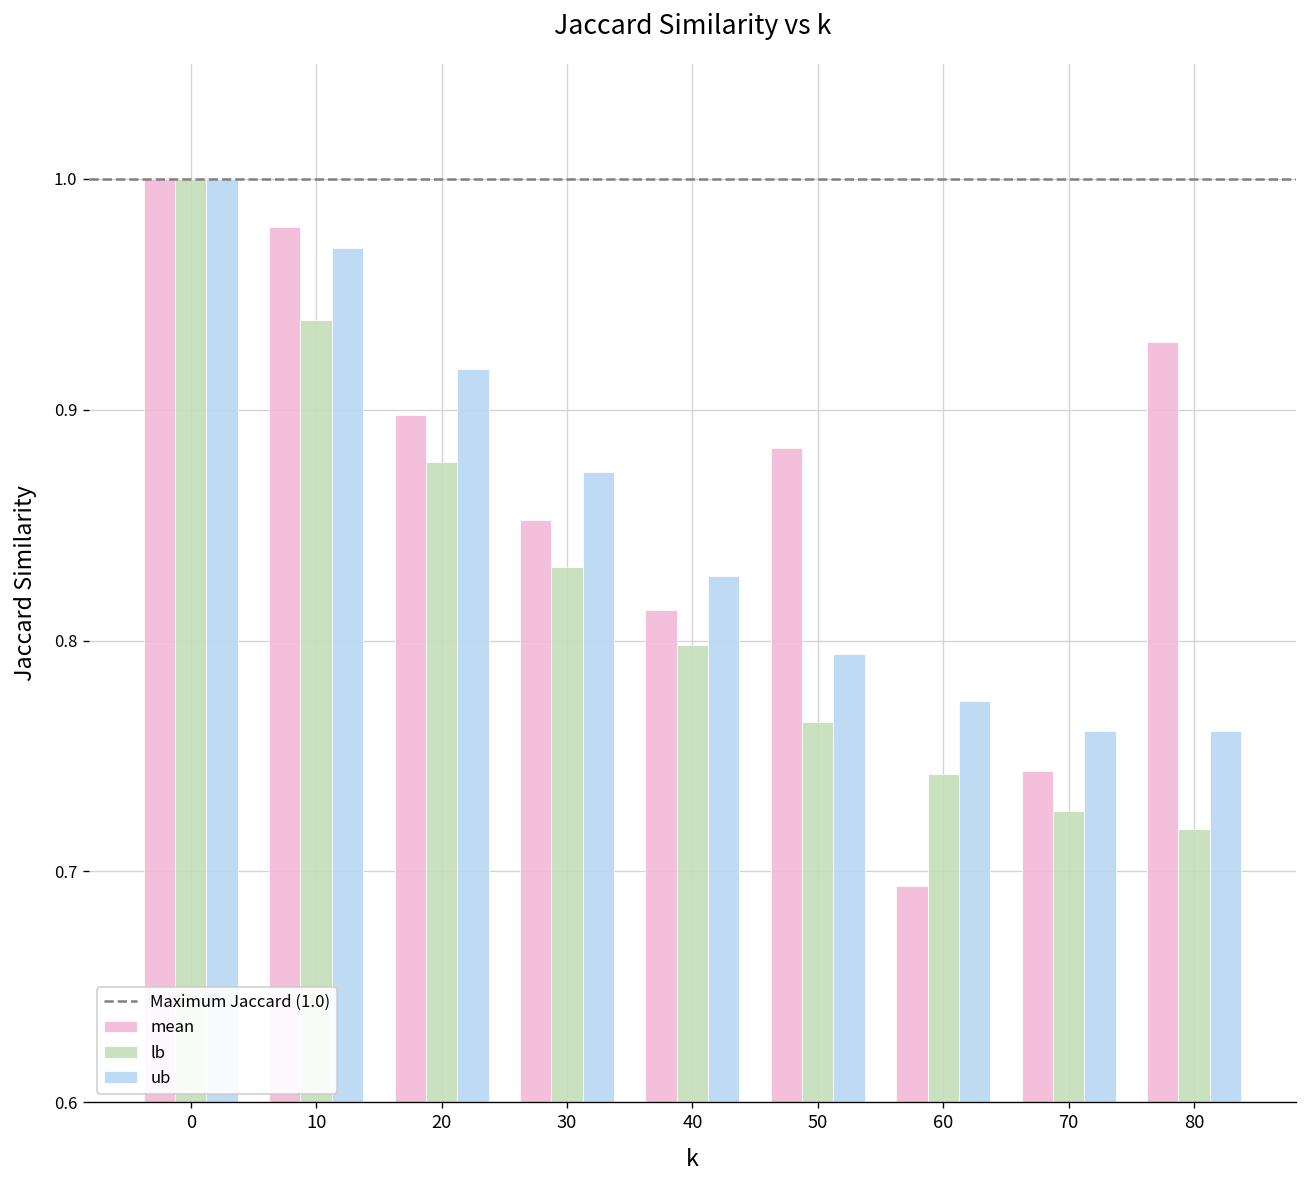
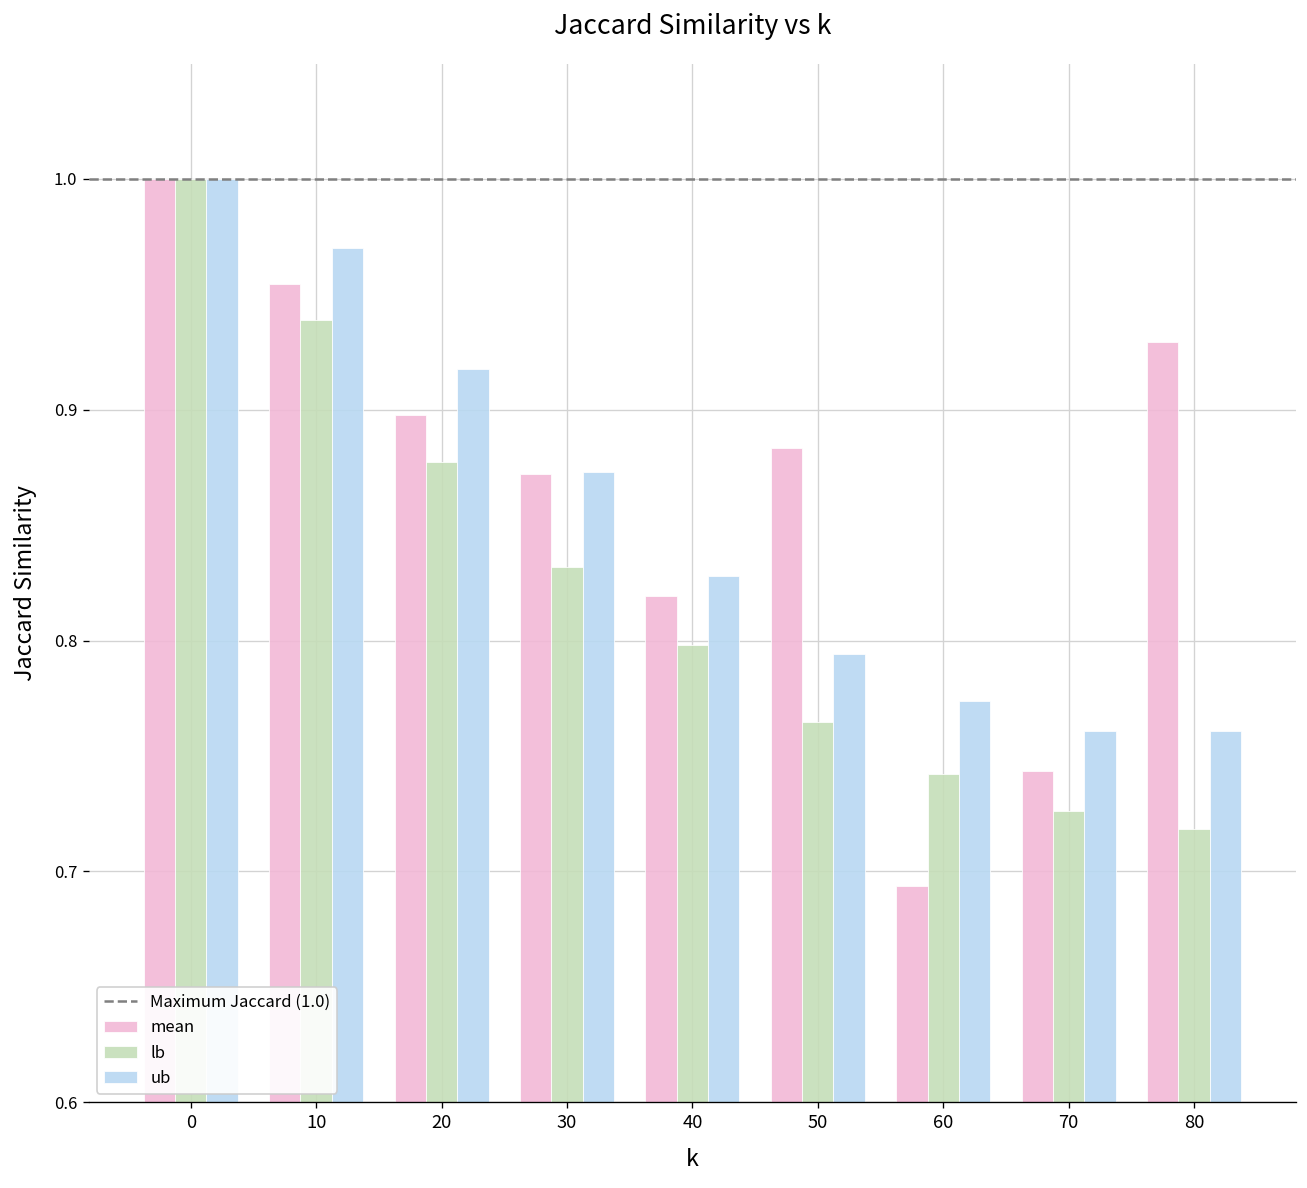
mean, 10: 0.979 -> 0.955
mean, 30: 0.852 -> 0.872
mean, 40: 0.813 -> 0.819
